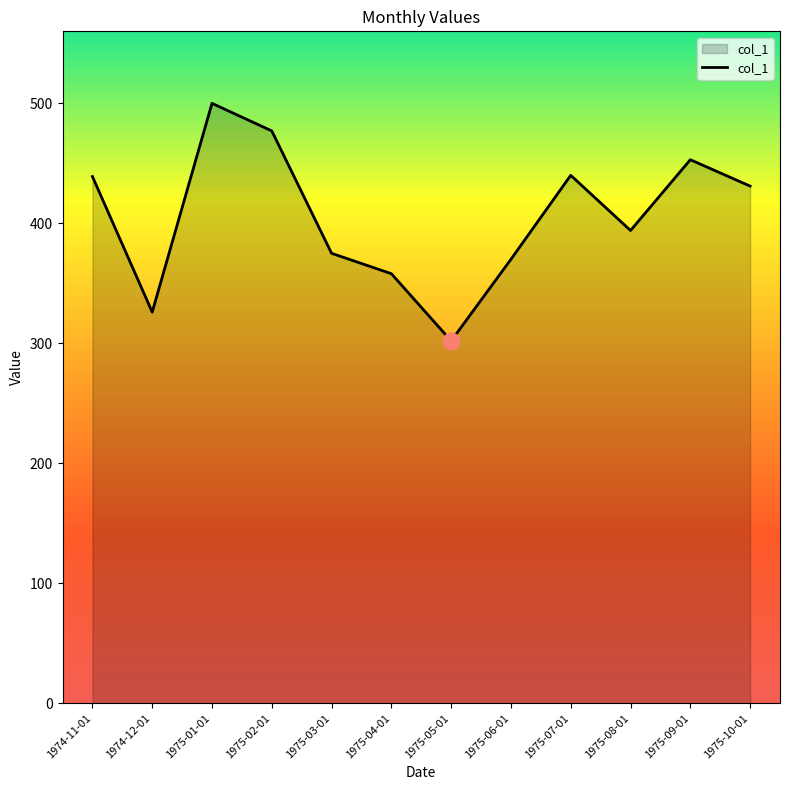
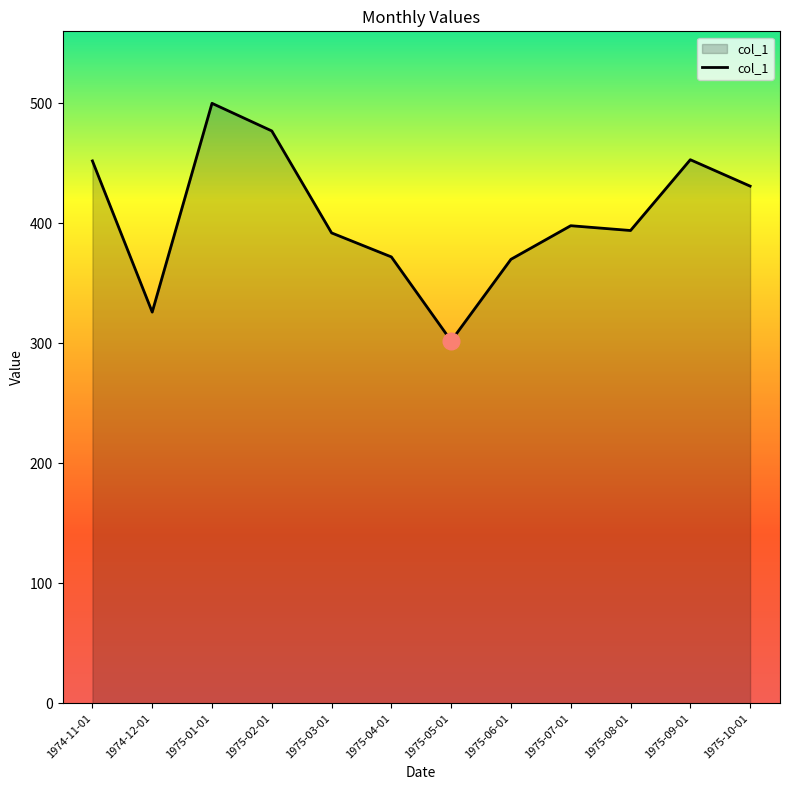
col_1, 1974-11-01: 439 -> 452
col_1, 1975-03-01: 375 -> 392
col_1, 1975-04-01: 358 -> 372
col_1, 1975-07-01: 440 -> 398
